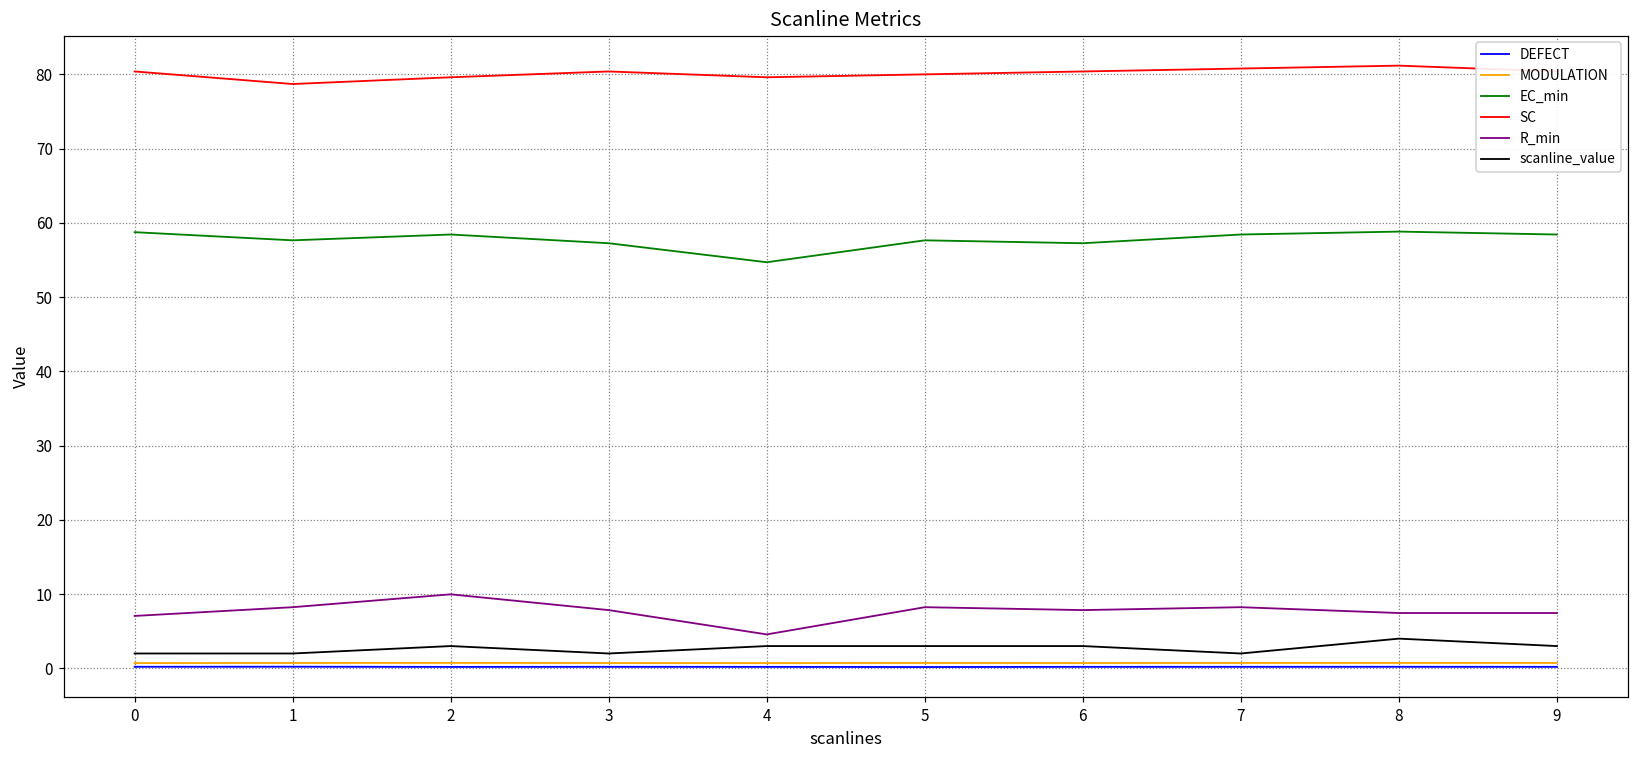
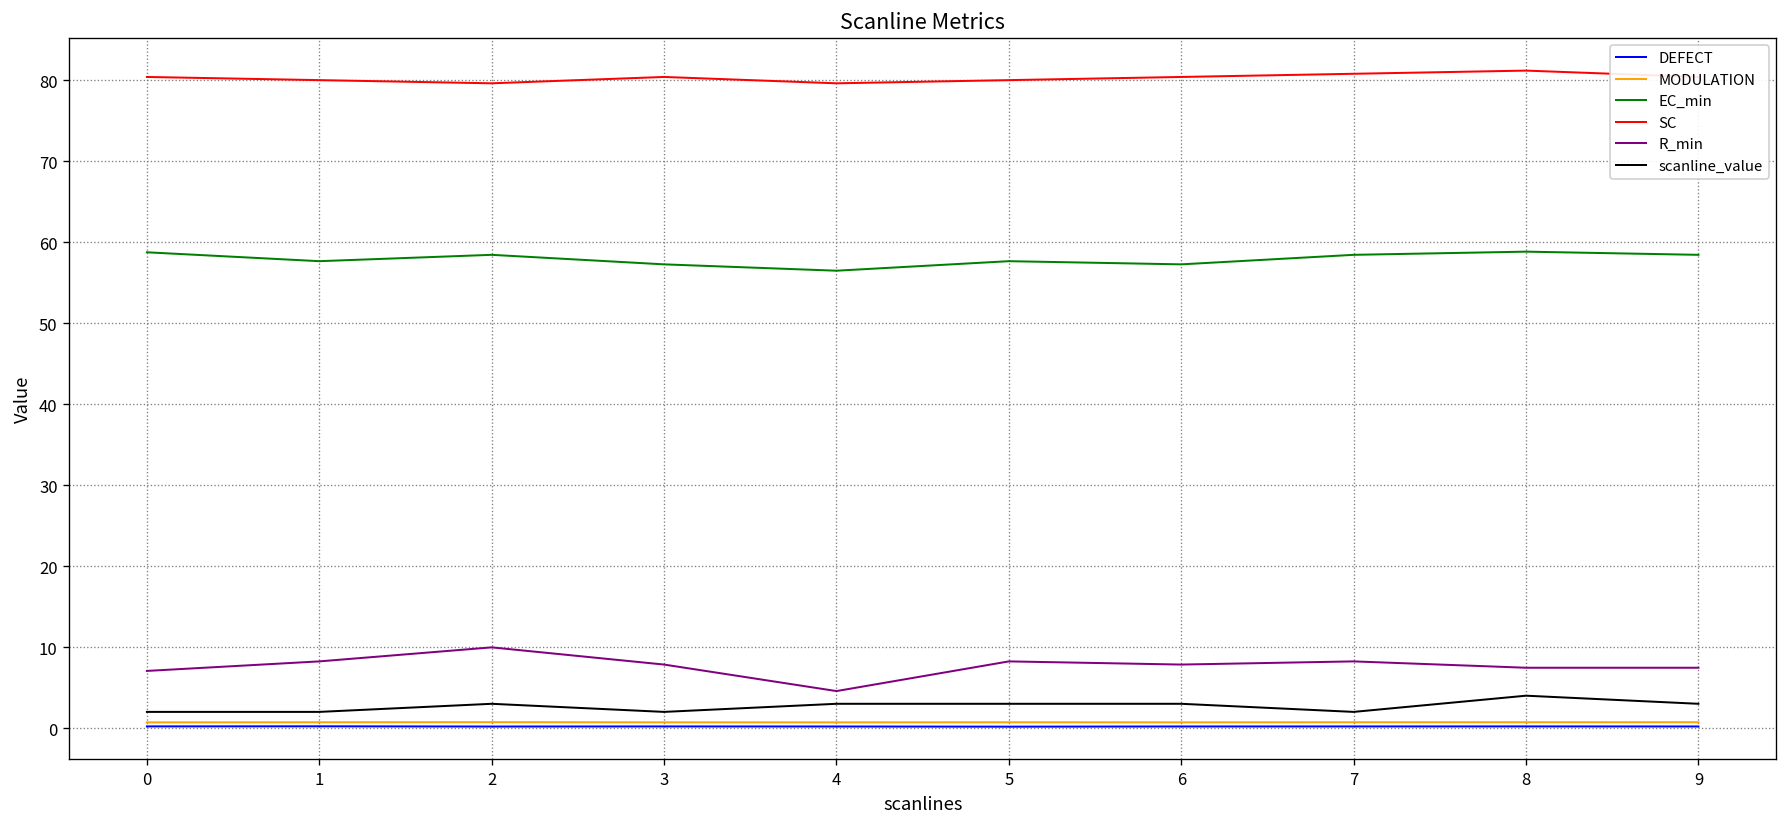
SC, 1: 79 -> 80
EC_min, 4: 55 -> 56
